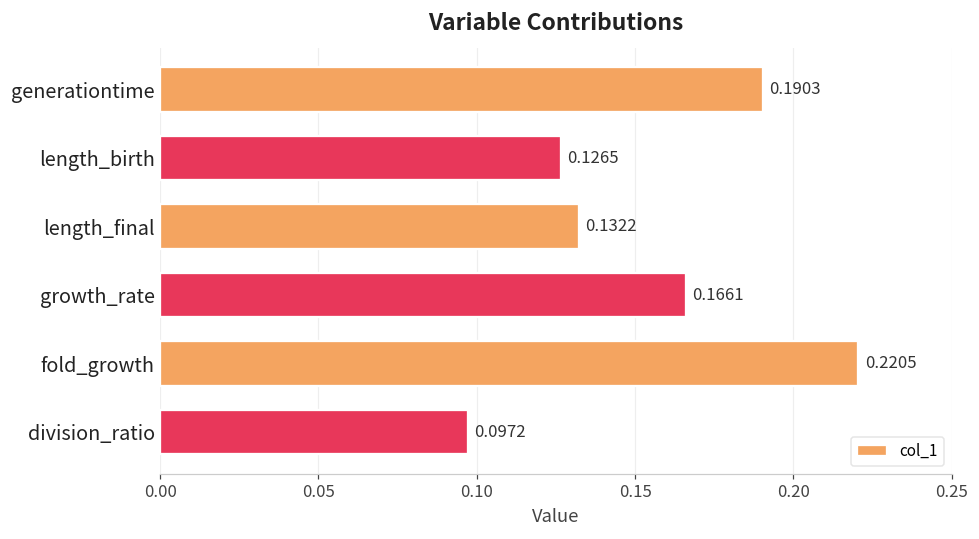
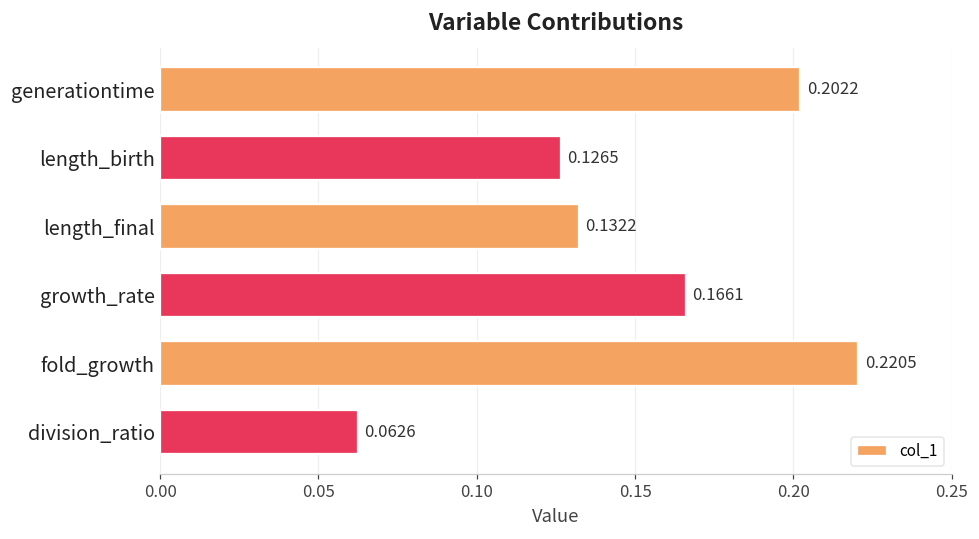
generationtime: 0.1903 -> 0.2022
division_ratio: 0.0972 -> 0.0626
